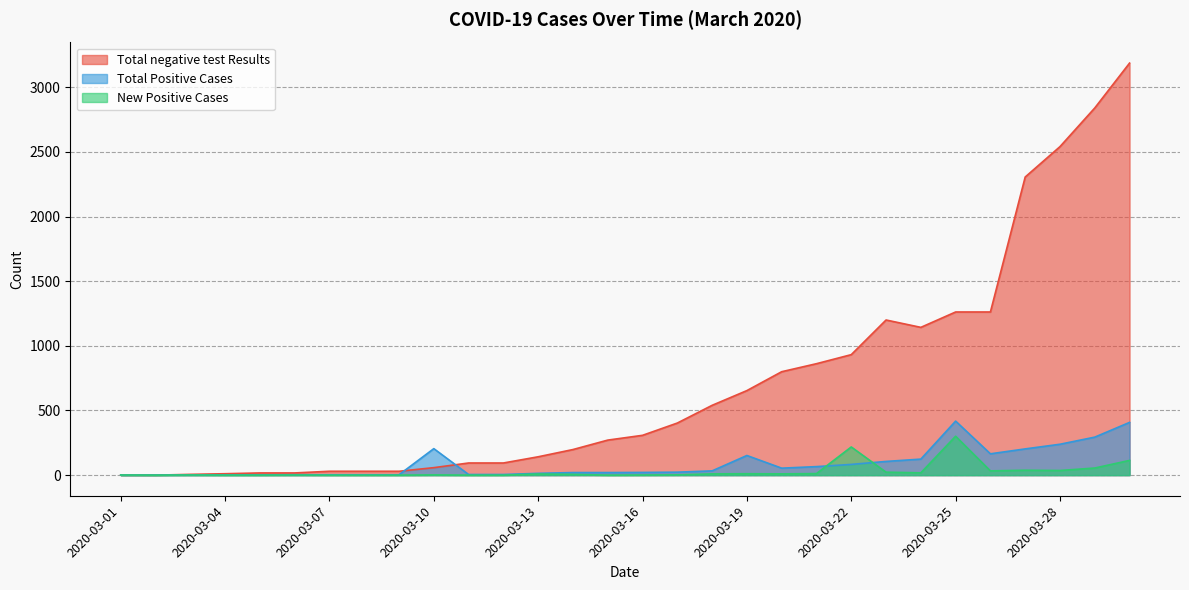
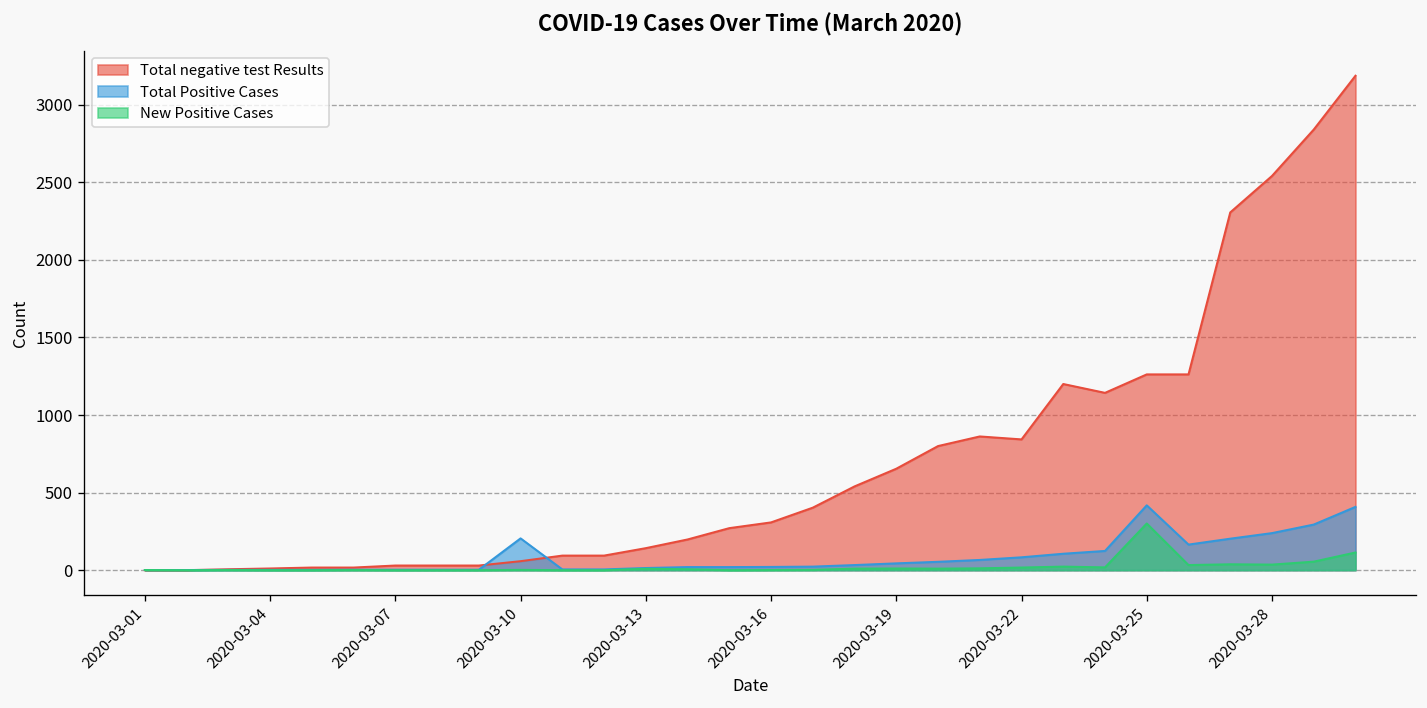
Total Positive Cases, 2020-03-19: 150 -> 40
Total negative test Results, 2020-03-22: 930 -> 840
New Positive Cases, 2020-03-22: 220 -> 20
